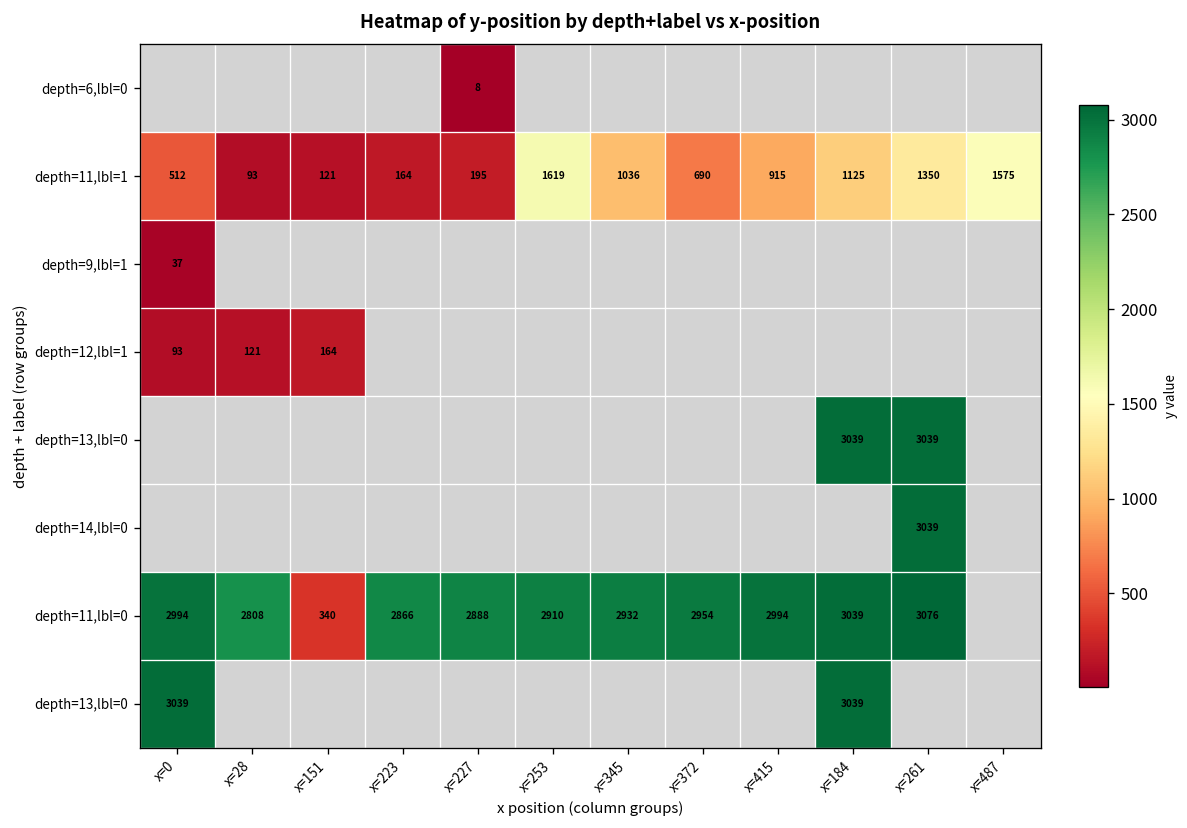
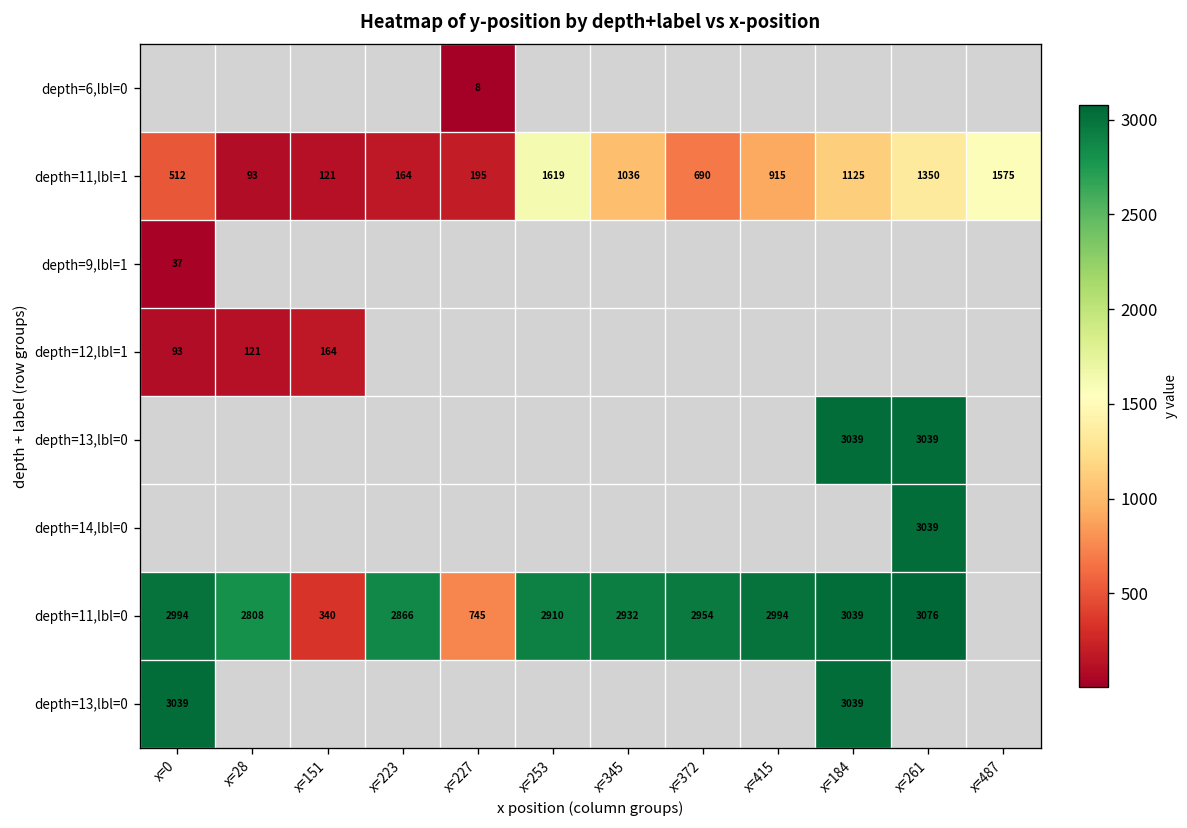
depth=11,lbl=0, x=227: 2888 -> 745
